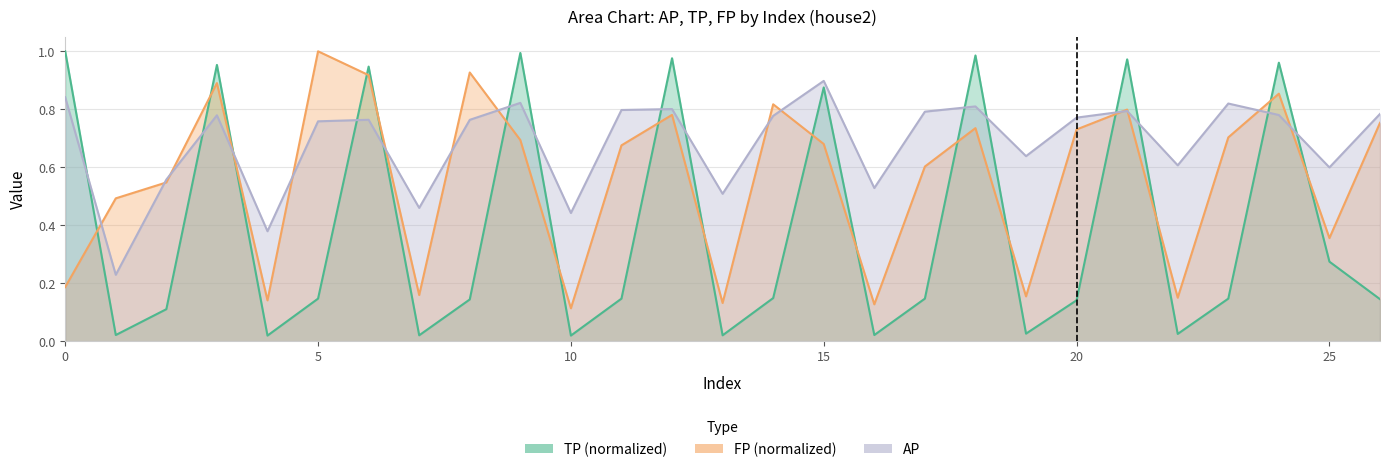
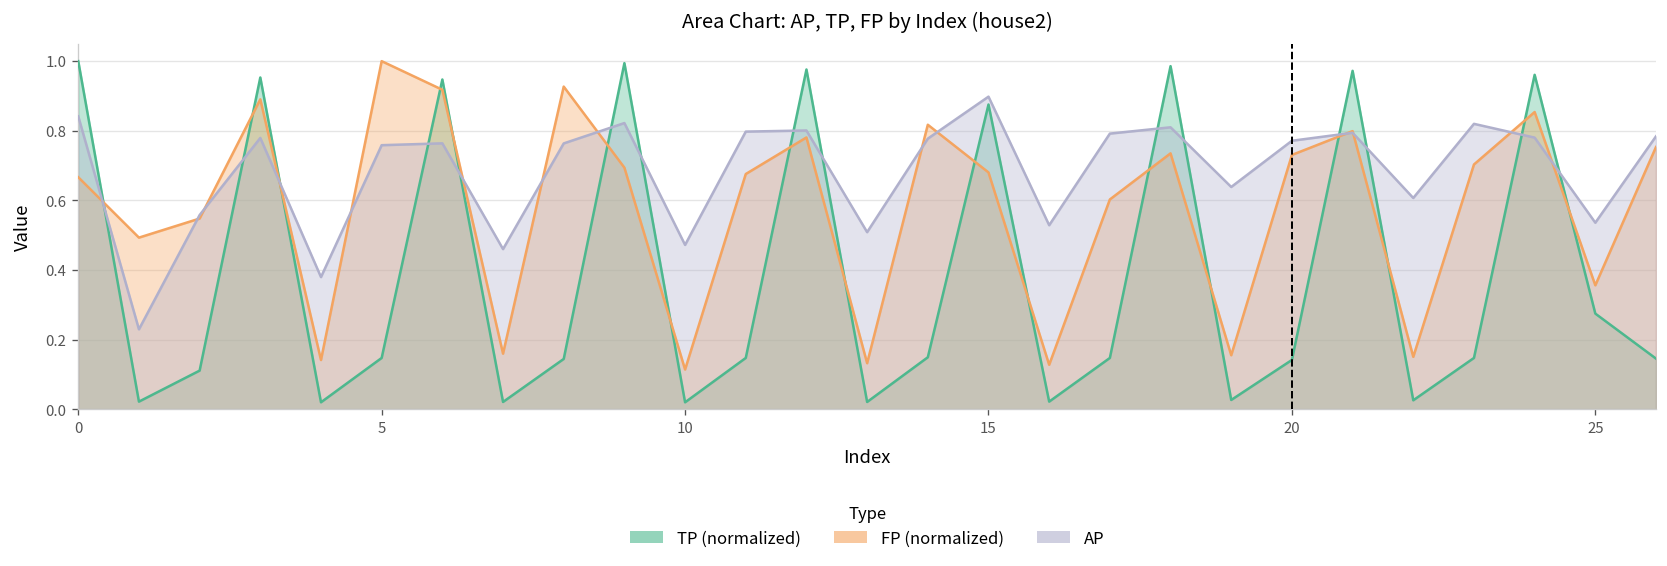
FP (normalized), 0: 0.19 -> 0.67
AP, 10: 0.44 -> 0.47
AP, 25: 0.60 -> 0.54
